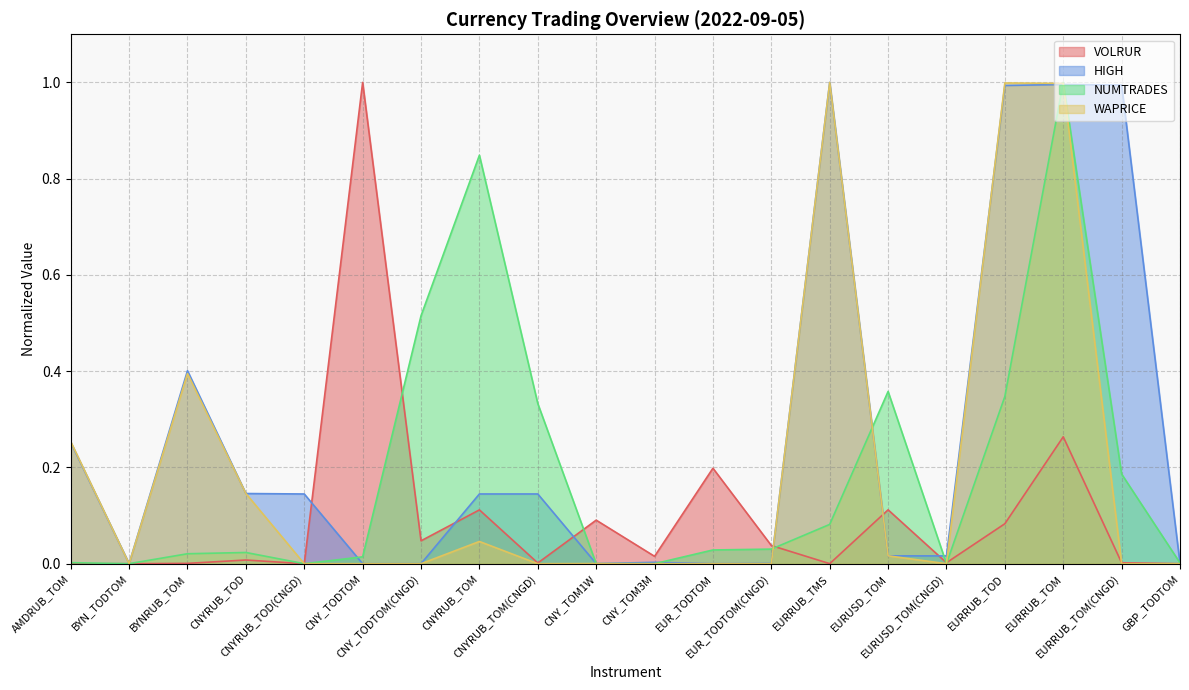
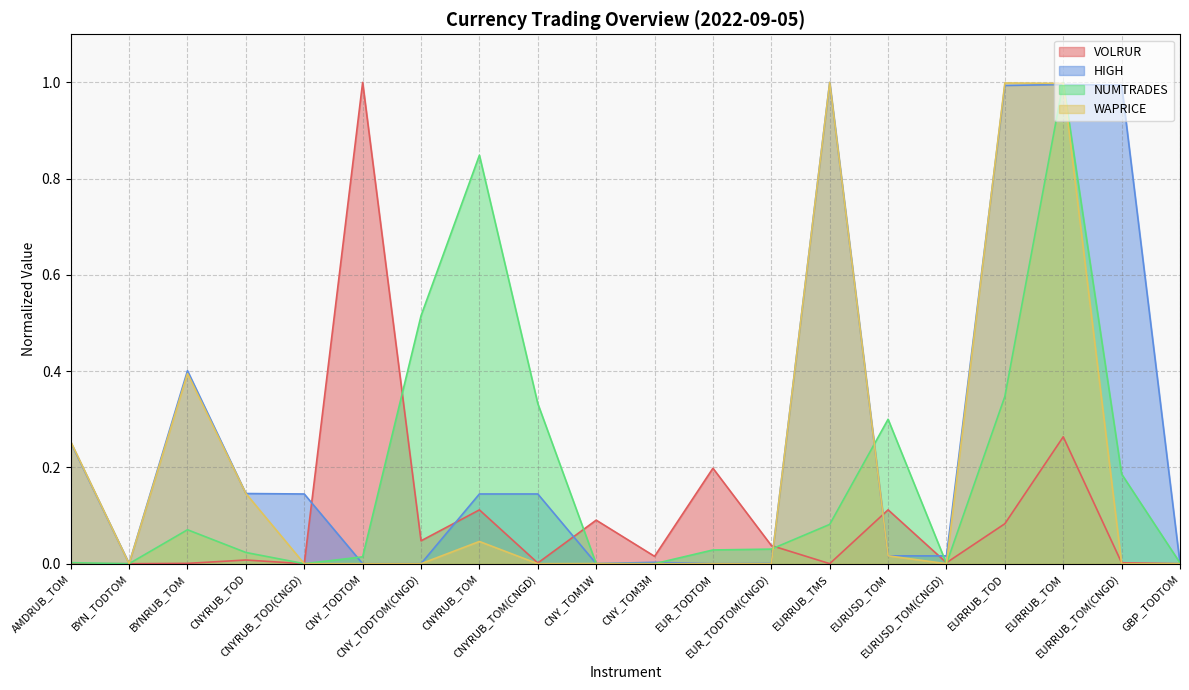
NUMTRADES, BYNRUB_TOM: 0.02 -> 0.07
NUMTRADES, EURUSD_TOM: 0.36 -> 0.30
